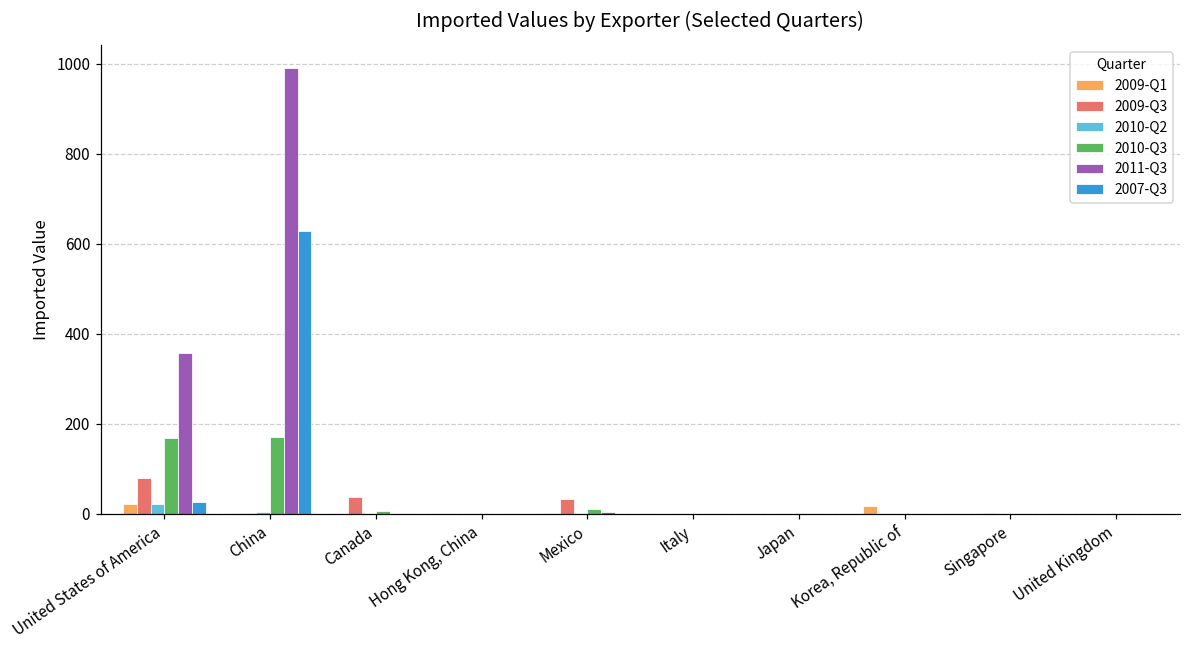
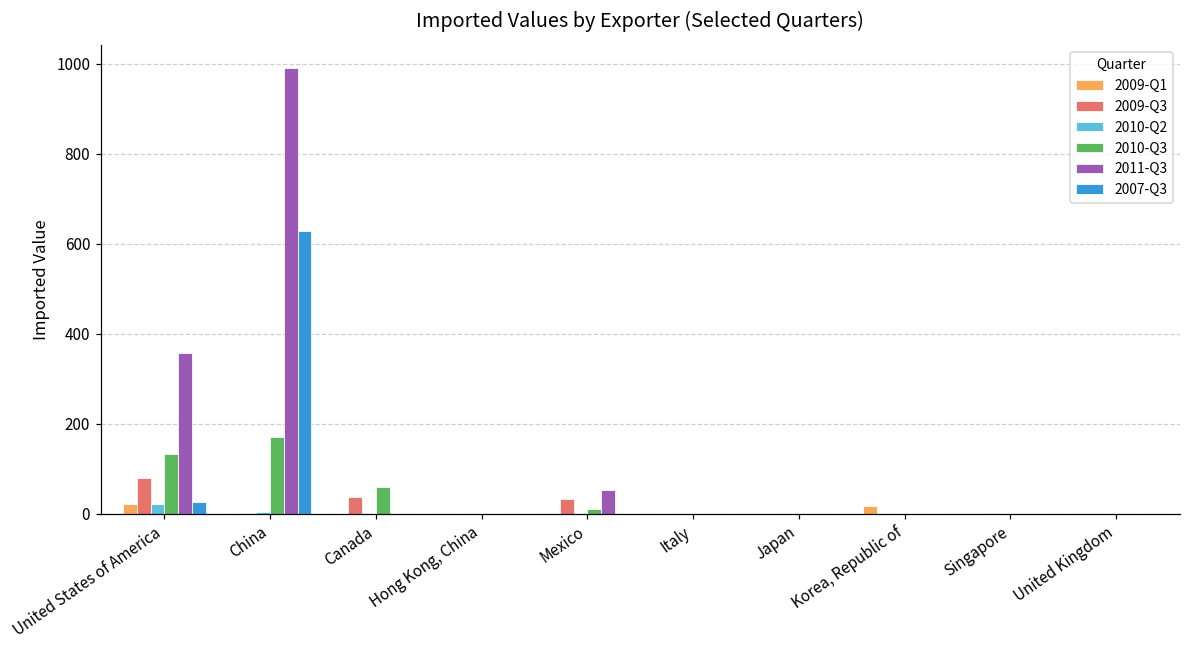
2010-Q3, United States of America: 170 -> 130
2010-Q3, Canada: 10 -> 60
2011-Q3, Mexico: 0 -> 50
